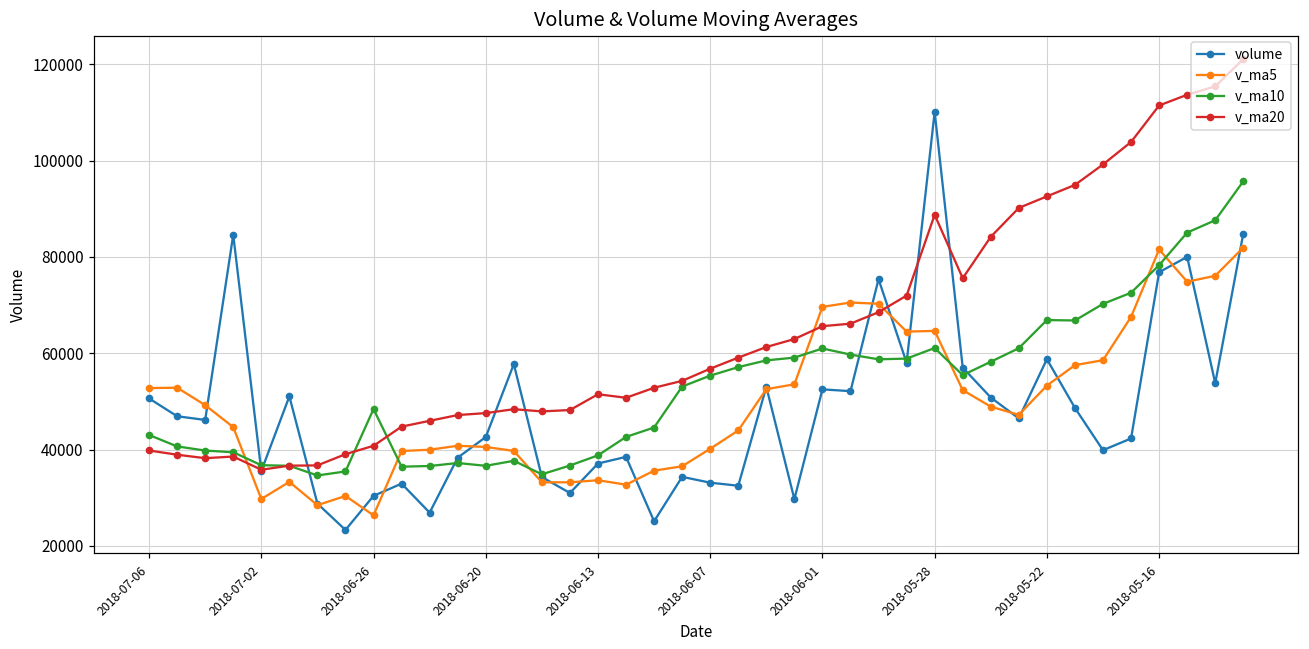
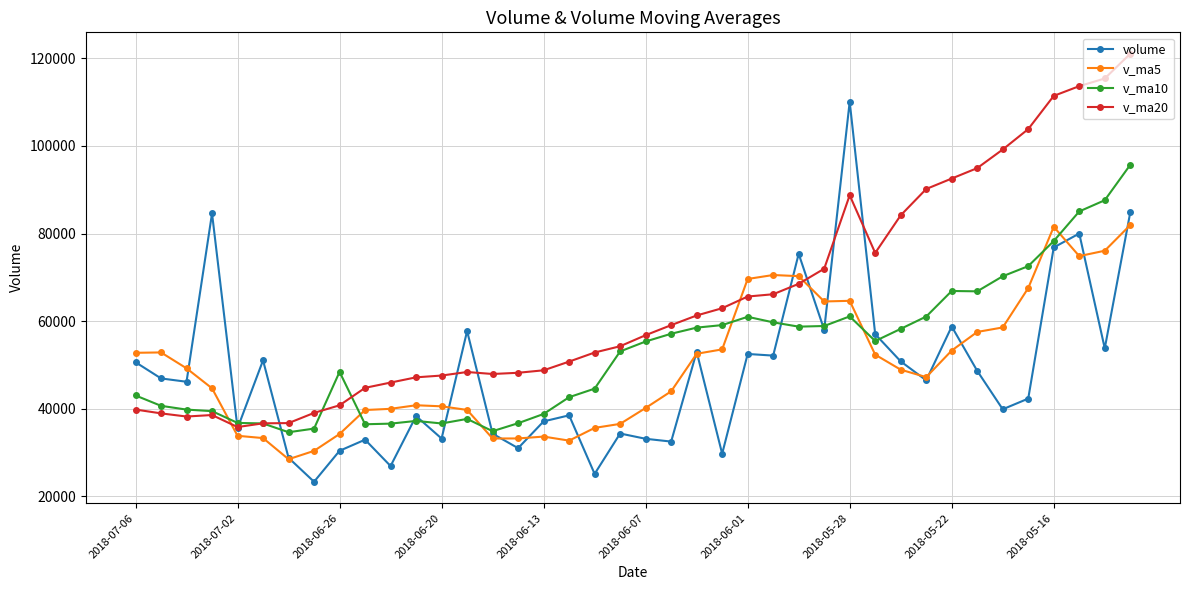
v_ma5, 2018-07-02: 30000 -> 34000
v_ma5, 2018-06-26: 26000 -> 34000
volume, 2018-06-20: 43000 -> 33000
v_ma20, 2018-06-13: 51000 -> 49000
